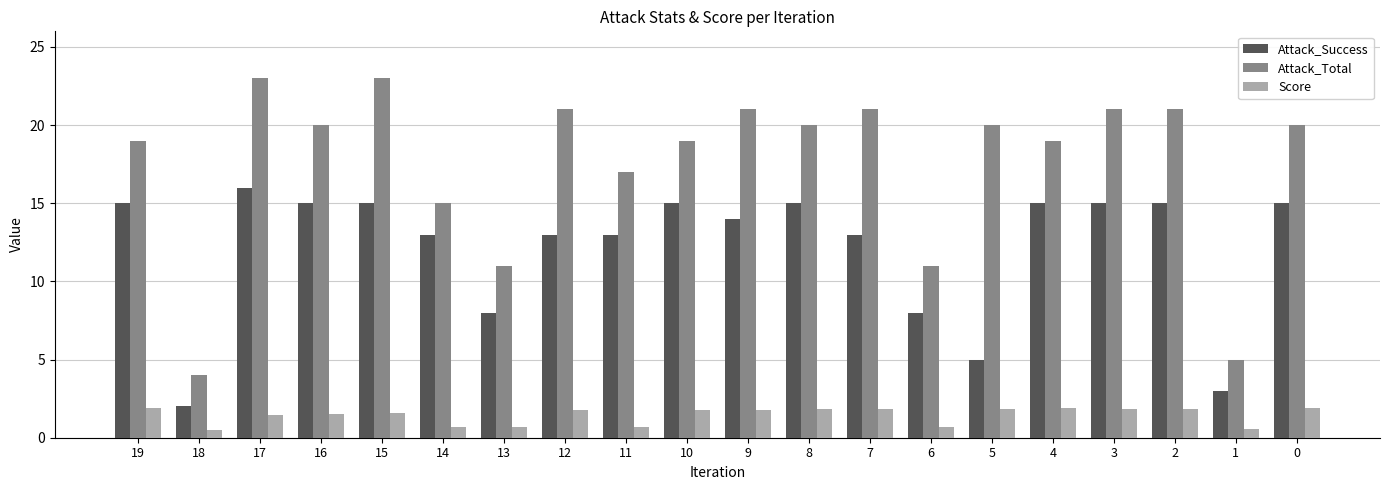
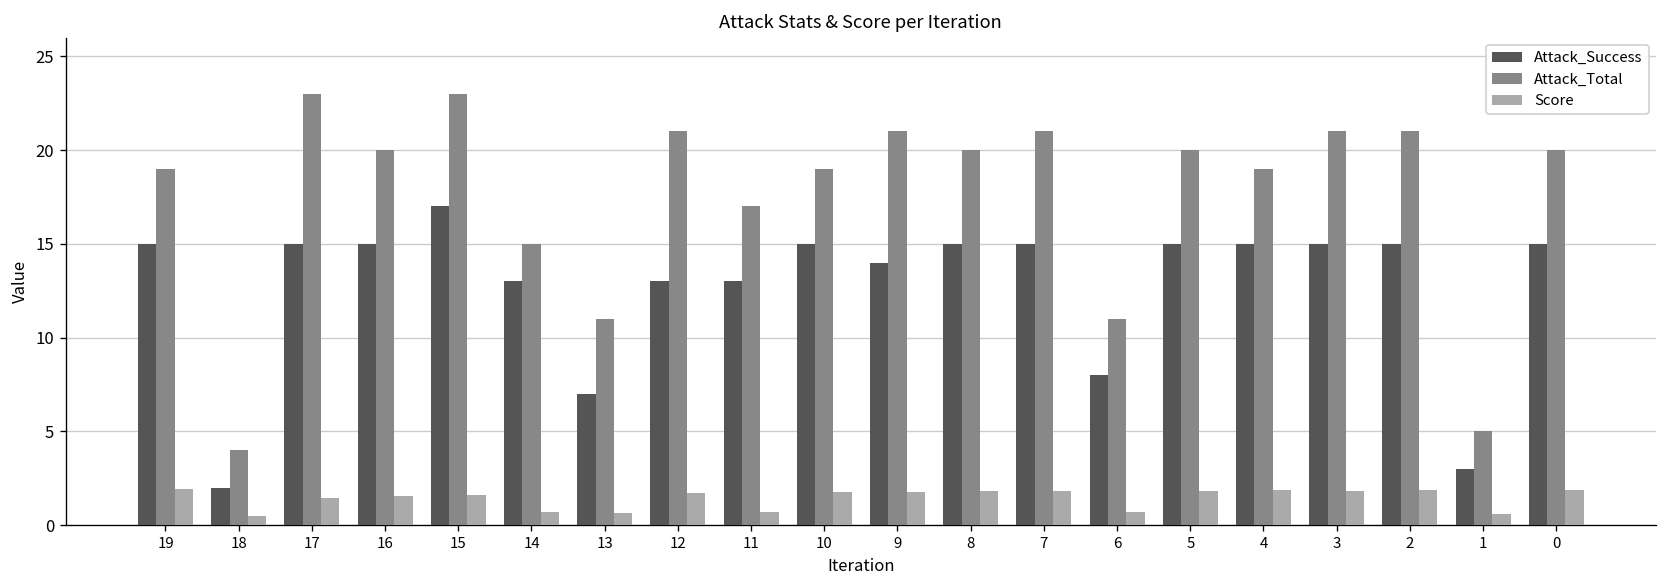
Attack_Success, 17: 16 -> 15
Attack_Success, 15: 15 -> 17
Attack_Success, 13: 8 -> 7
Attack_Success, 7: 13 -> 15
Attack_Success, 5: 5 -> 15
